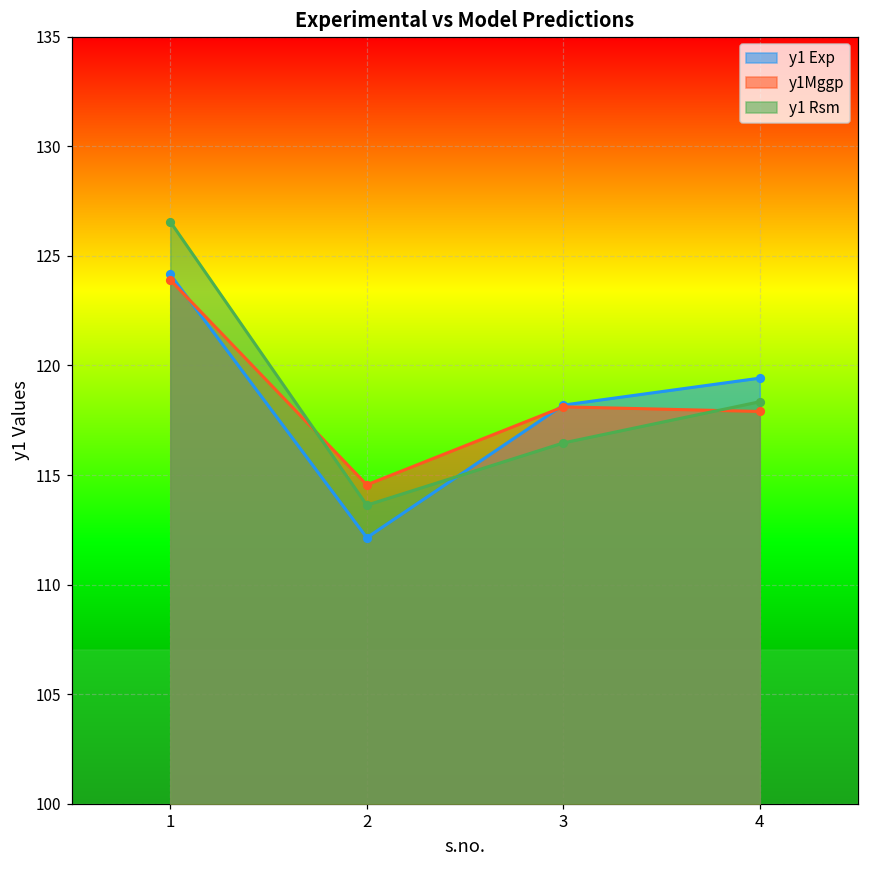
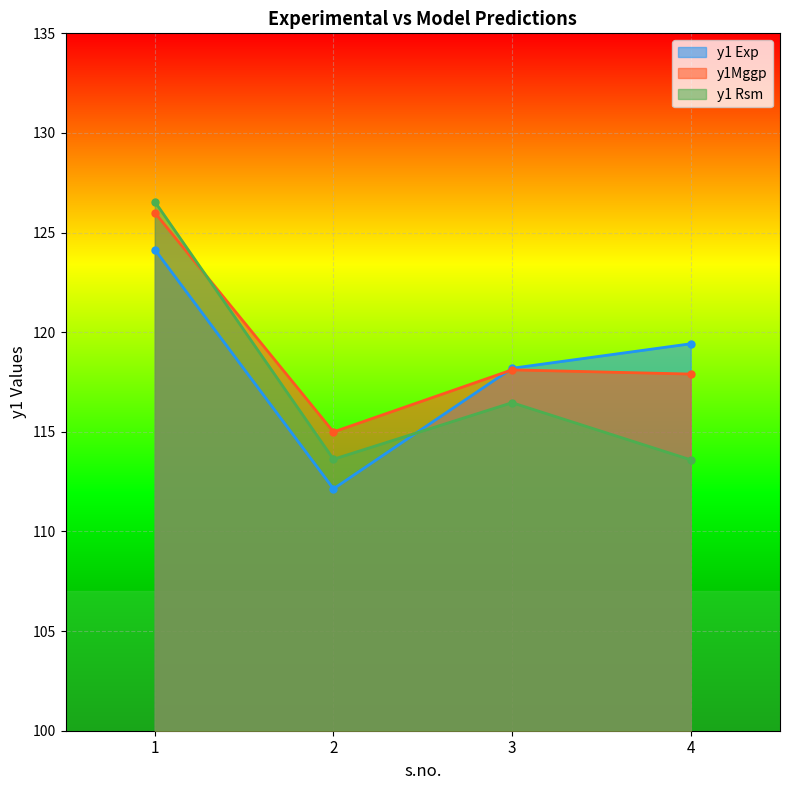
y1Mggp, 1: 123.9 -> 126.0
y1Mggp, 2: 114.6 -> 115.0
y1 Rsm, 4: 118.3 -> 113.6
